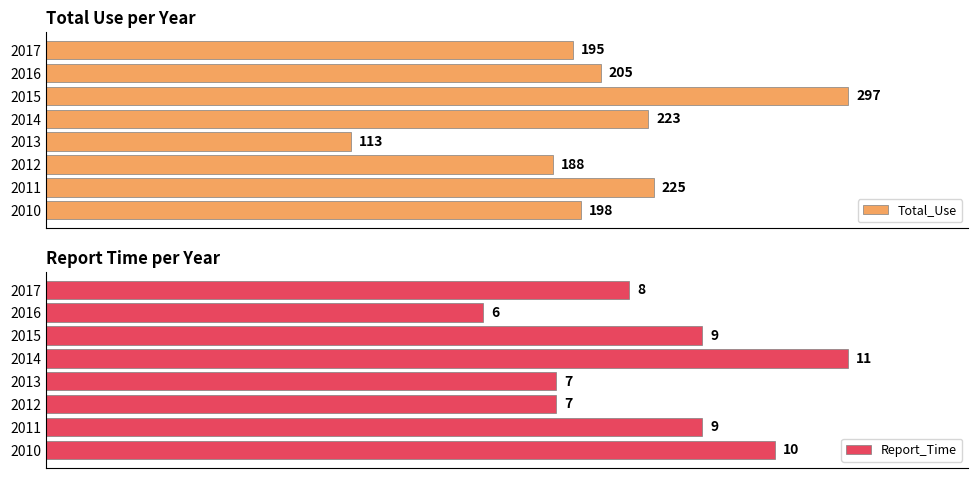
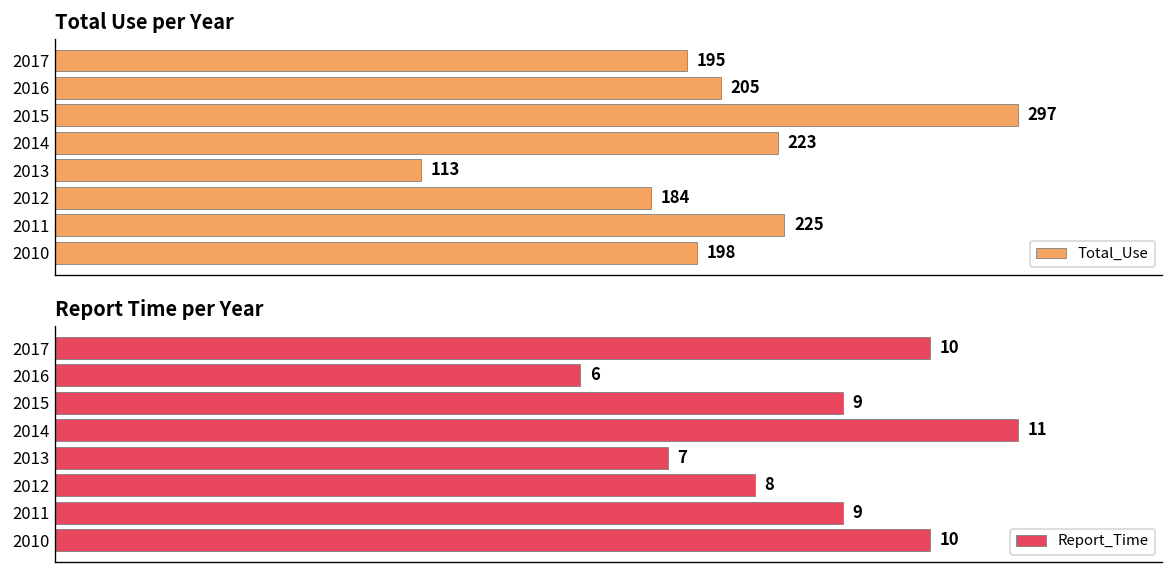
Total Use per Year, 2012: 188 -> 184
Report Time per Year, 2017: 8 -> 10
Report Time per Year, 2012: 7 -> 8
